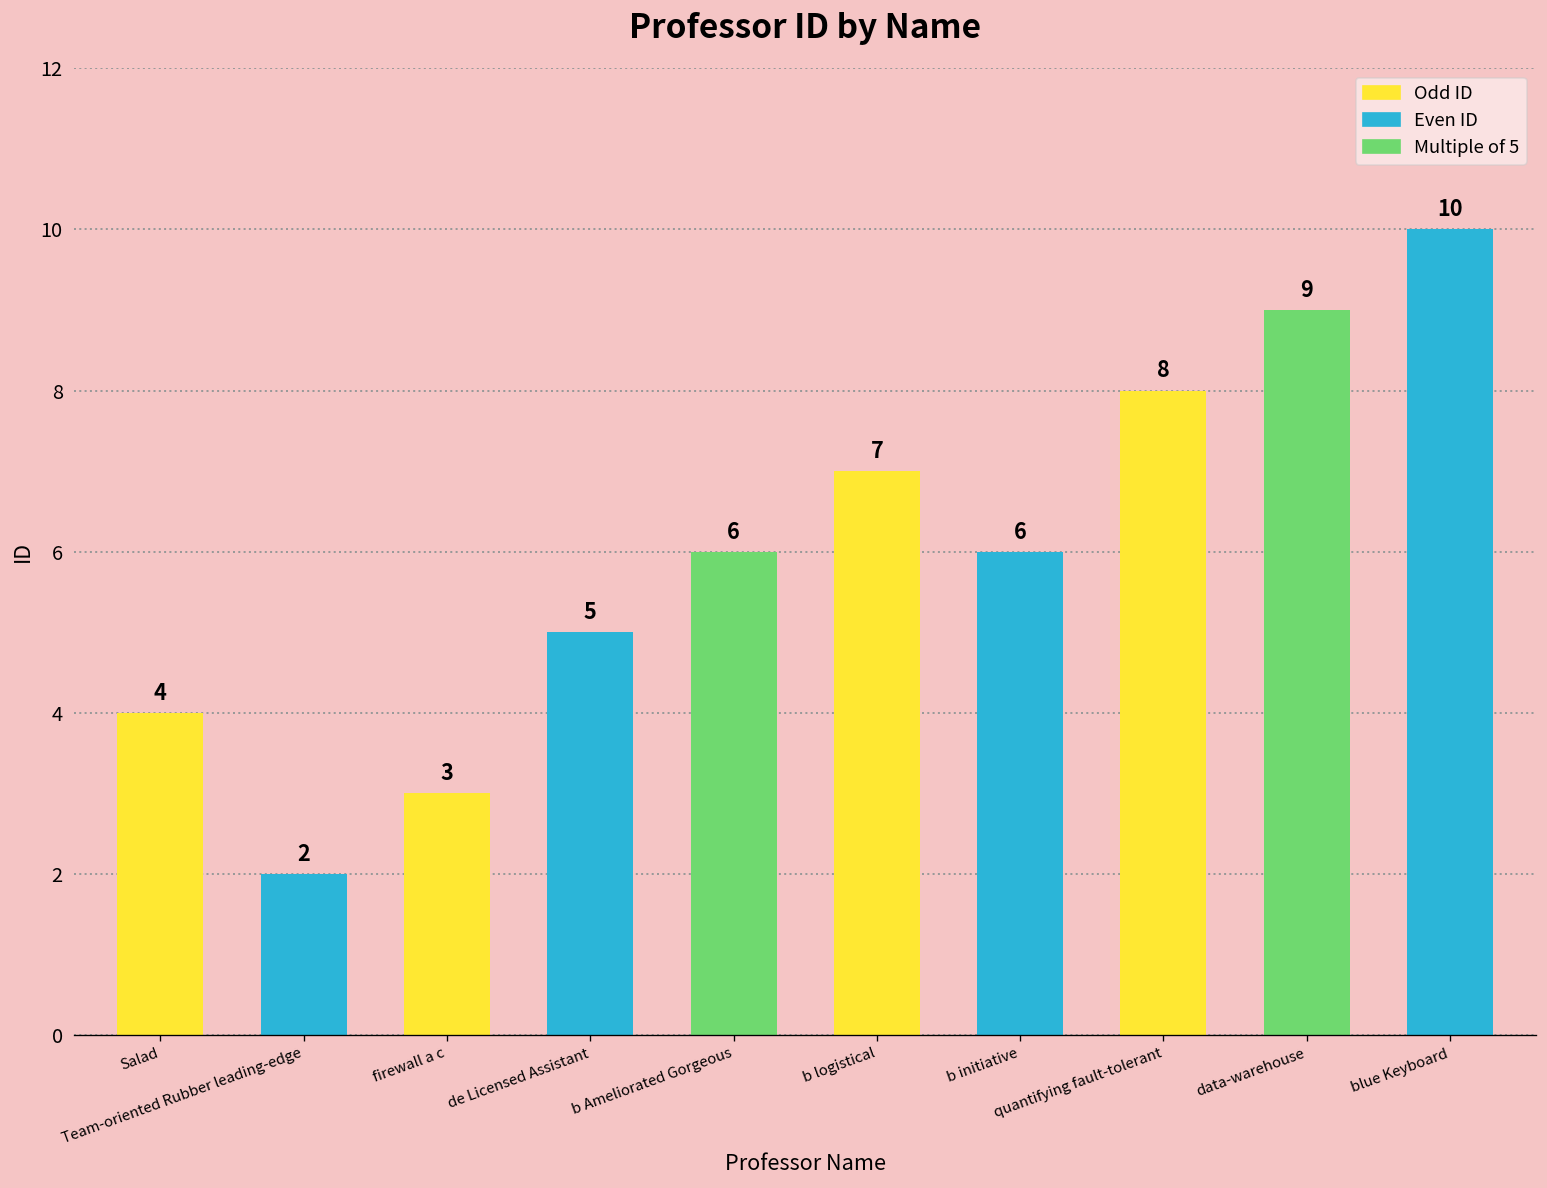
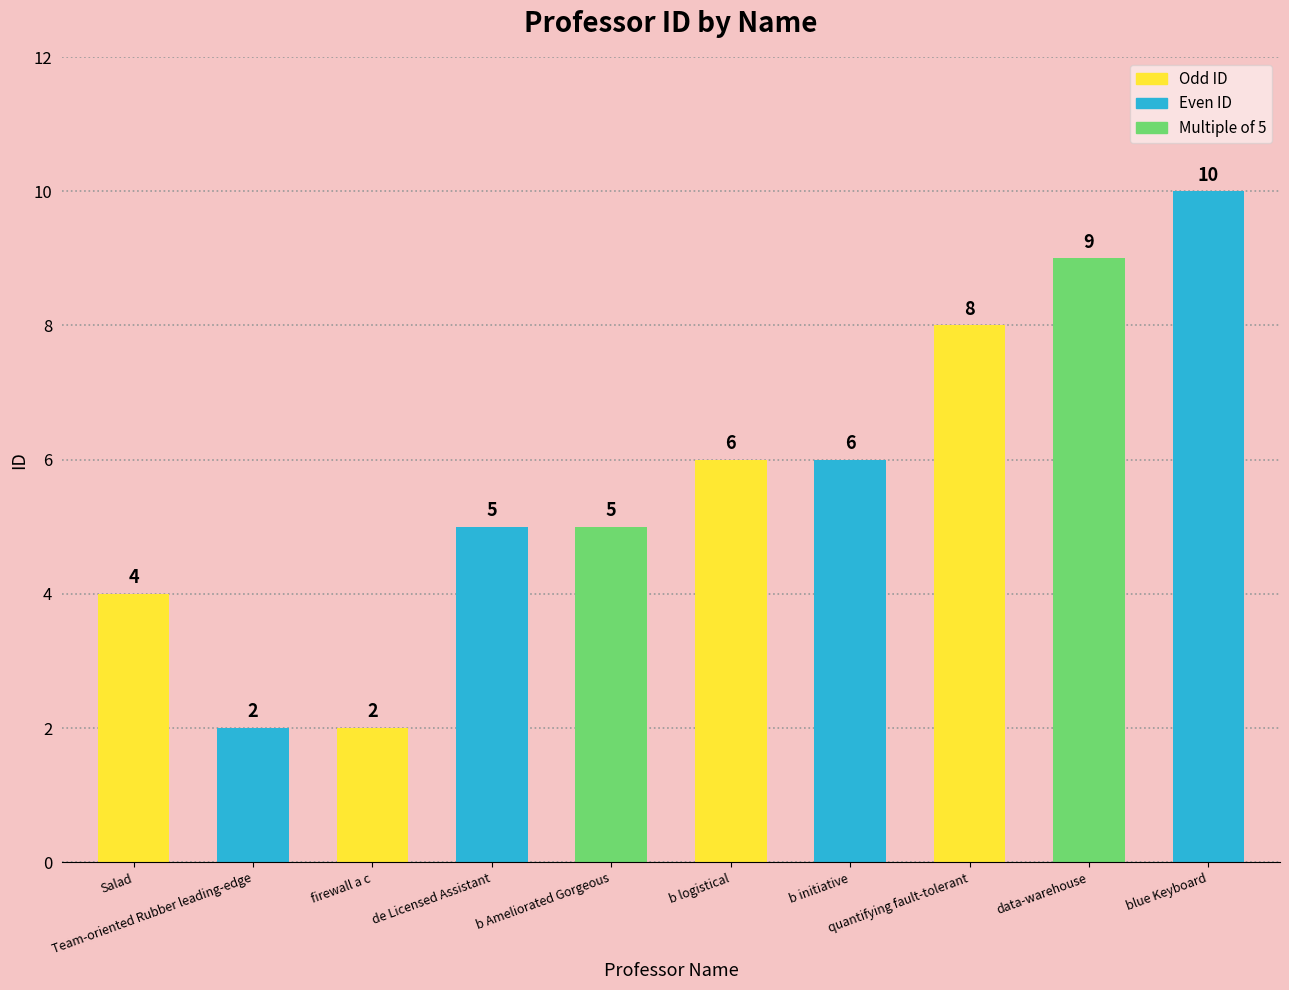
firewall a c: 3 -> 2
b Ameliorated Gorgeous: 6 -> 5
b logistical: 7 -> 6
